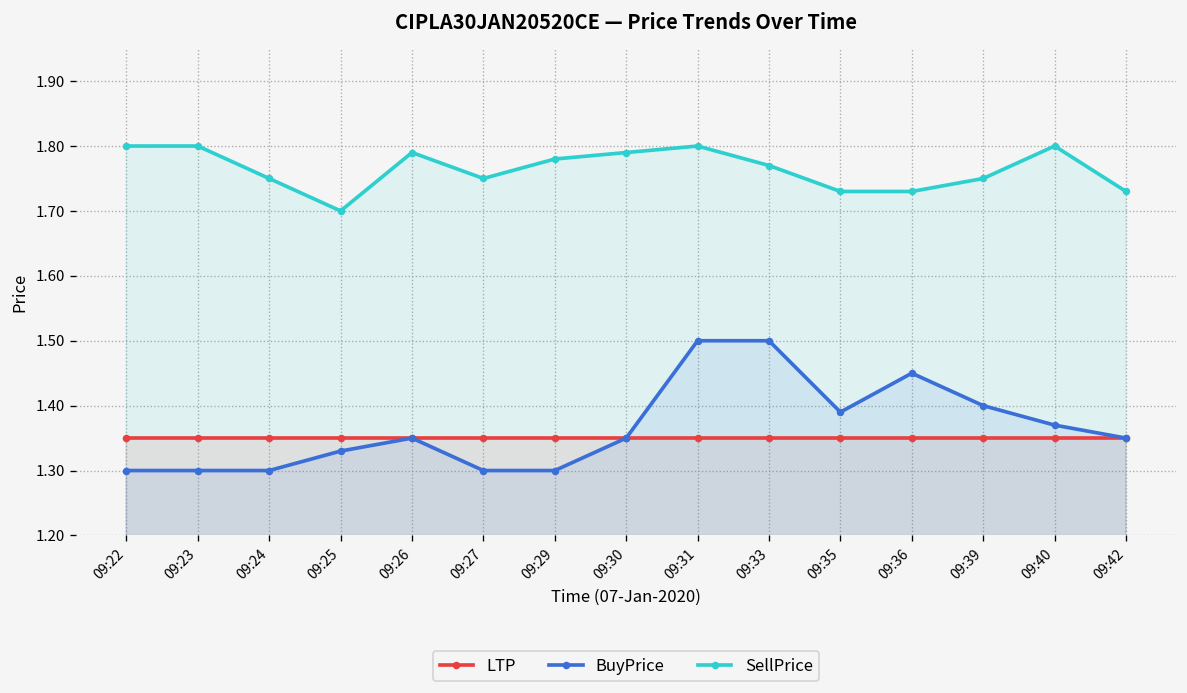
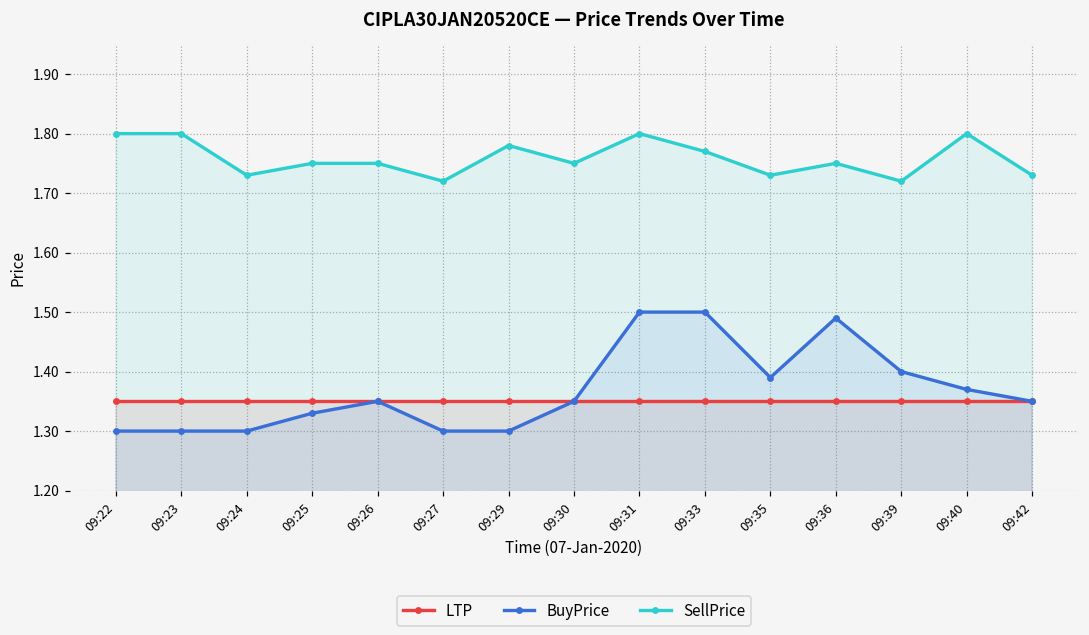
SellPrice, 09:24: 1.75 -> 1.73
SellPrice, 09:25: 1.70 -> 1.75
SellPrice, 09:26: 1.79 -> 1.75
SellPrice, 09:27: 1.75 -> 1.72
SellPrice, 09:30: 1.79 -> 1.75
BuyPrice, 09:36: 1.45 -> 1.49
SellPrice, 09:36: 1.73 -> 1.75
SellPrice, 09:39: 1.75 -> 1.72
